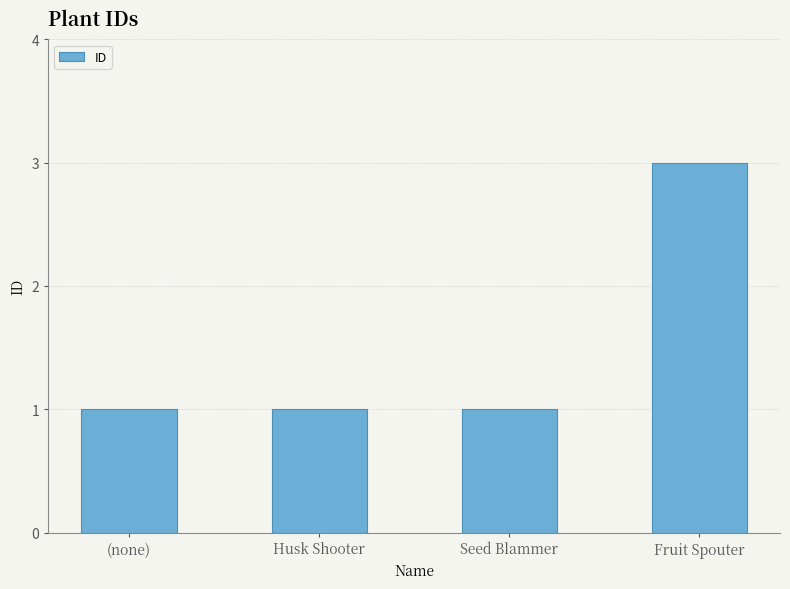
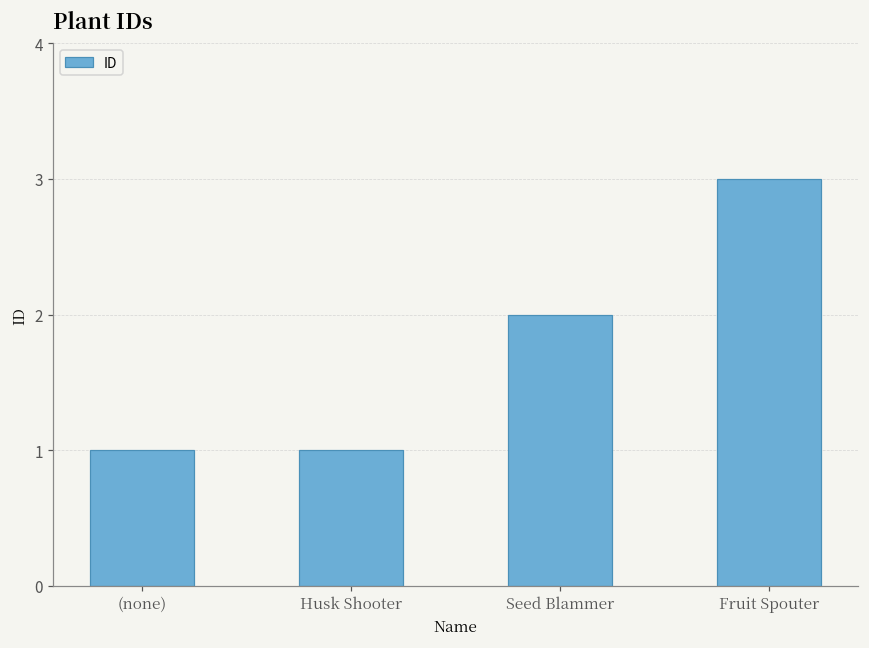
Seed Blammer: 1 -> 2
